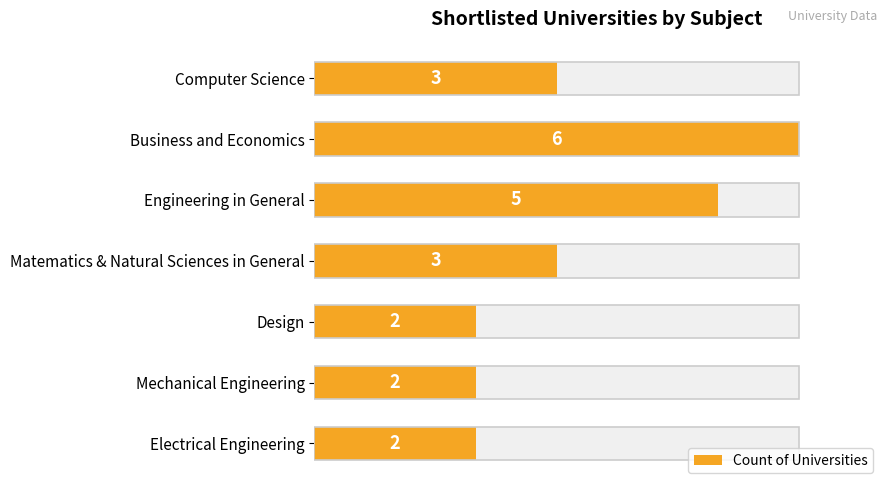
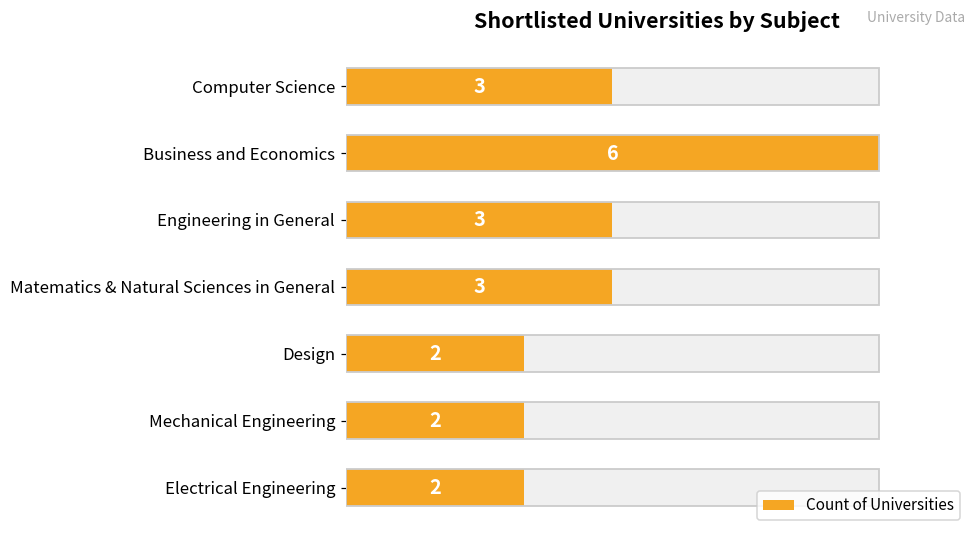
Count of Universities, Engineering in General: 5 -> 3
